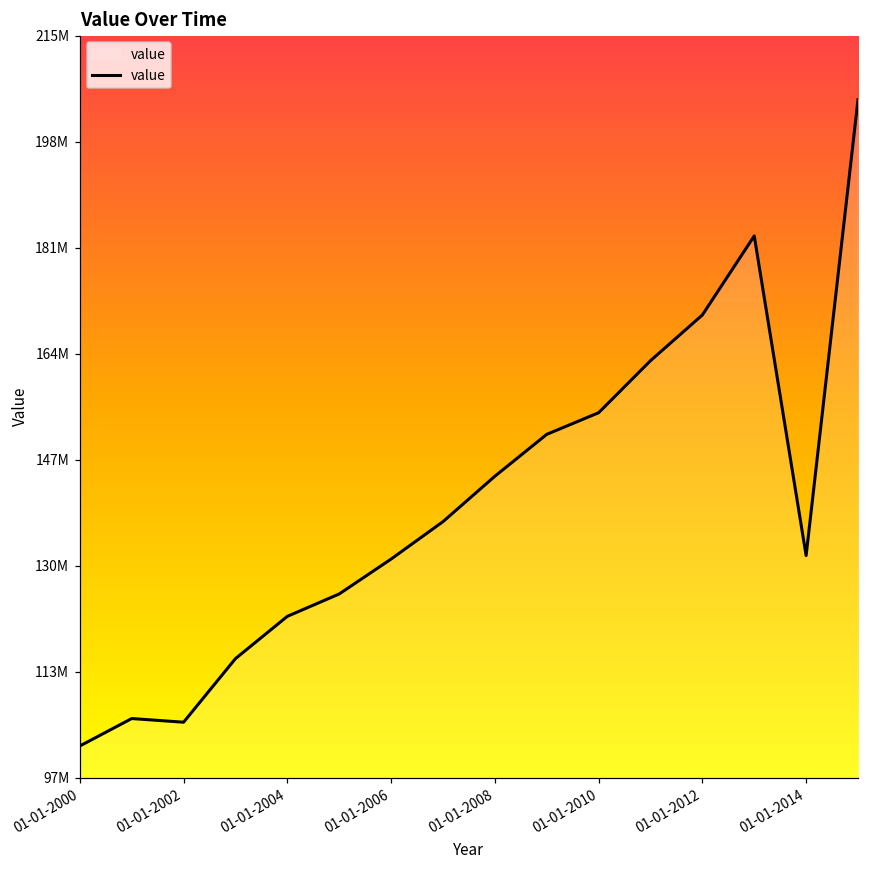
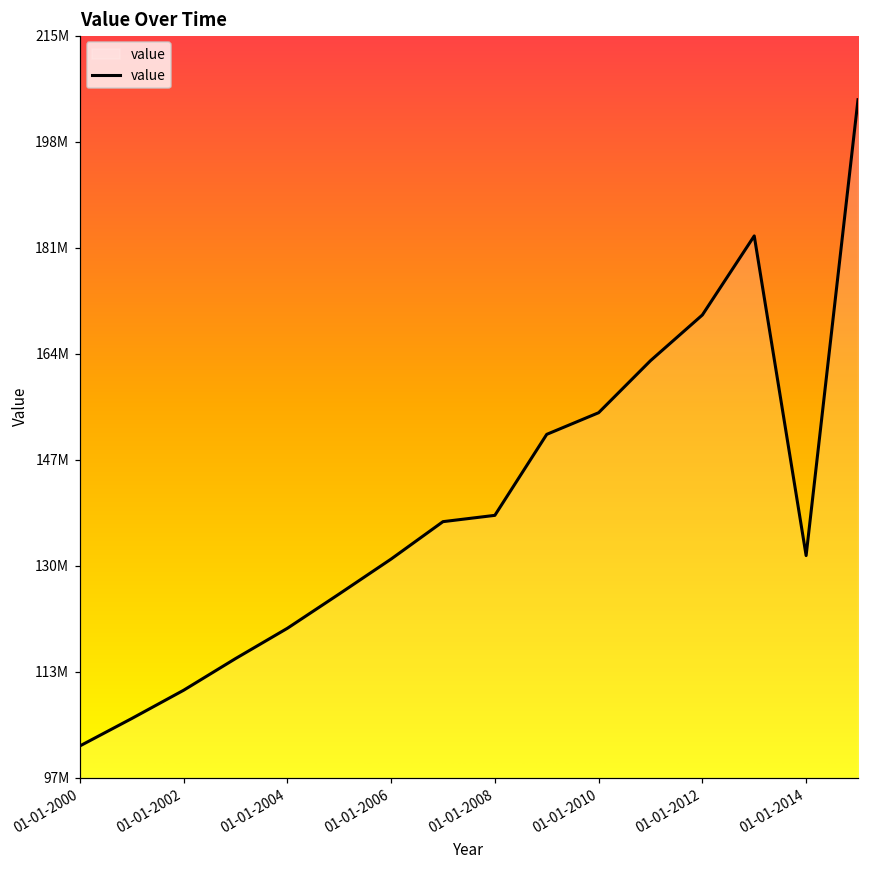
01-01-2002: 105000000 -> 111000000
01-01-2004: 122000000 -> 120000000
01-01-2008: 145000000 -> 138000000
